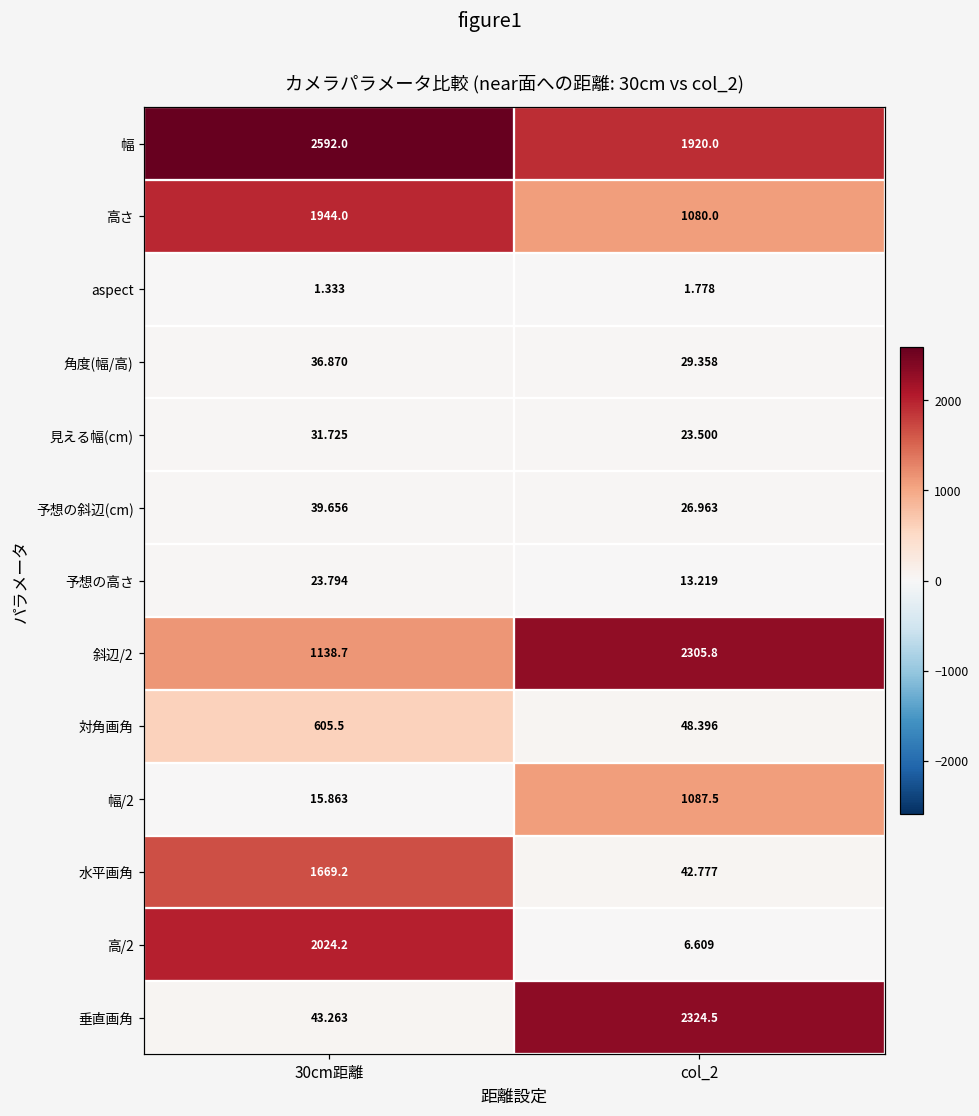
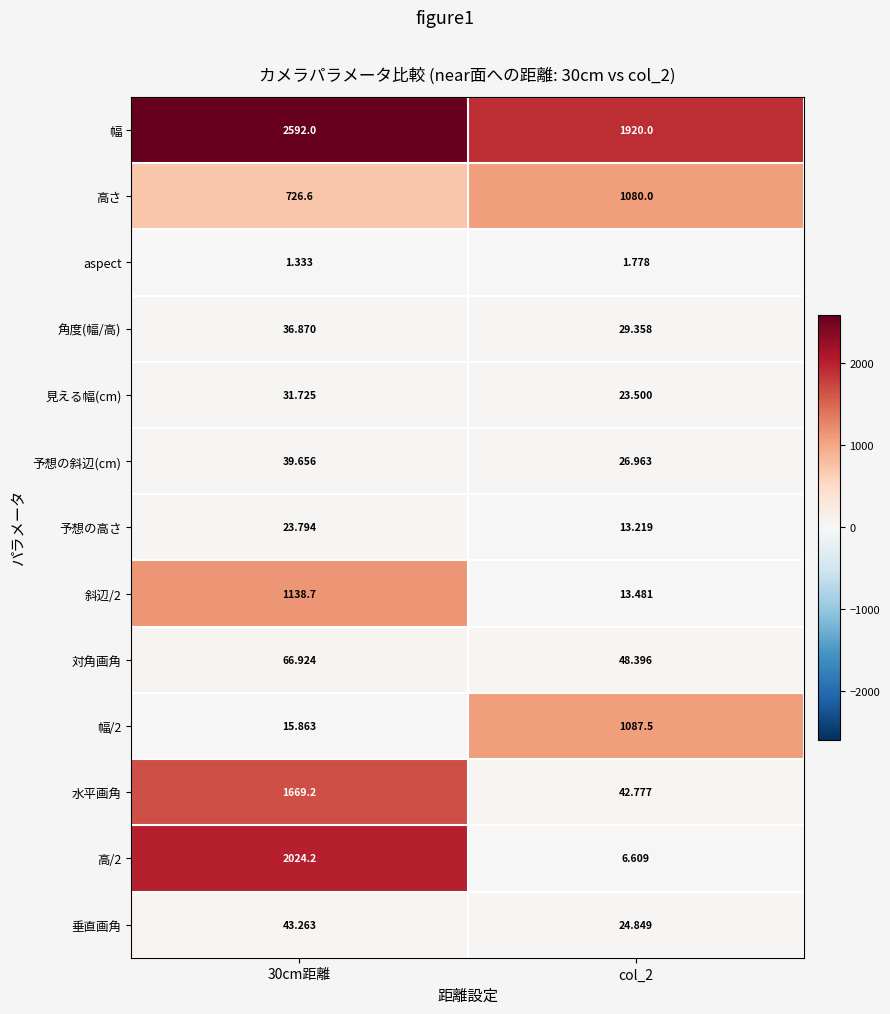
高さ, 30cm距離: 1944.0 -> 726.6
斜辺/2, col_2: 2305.8 -> 13.481
対角画角, 30cm距離: 605.5 -> 66.924
垂直画角, col_2: 2324.5 -> 24.849
